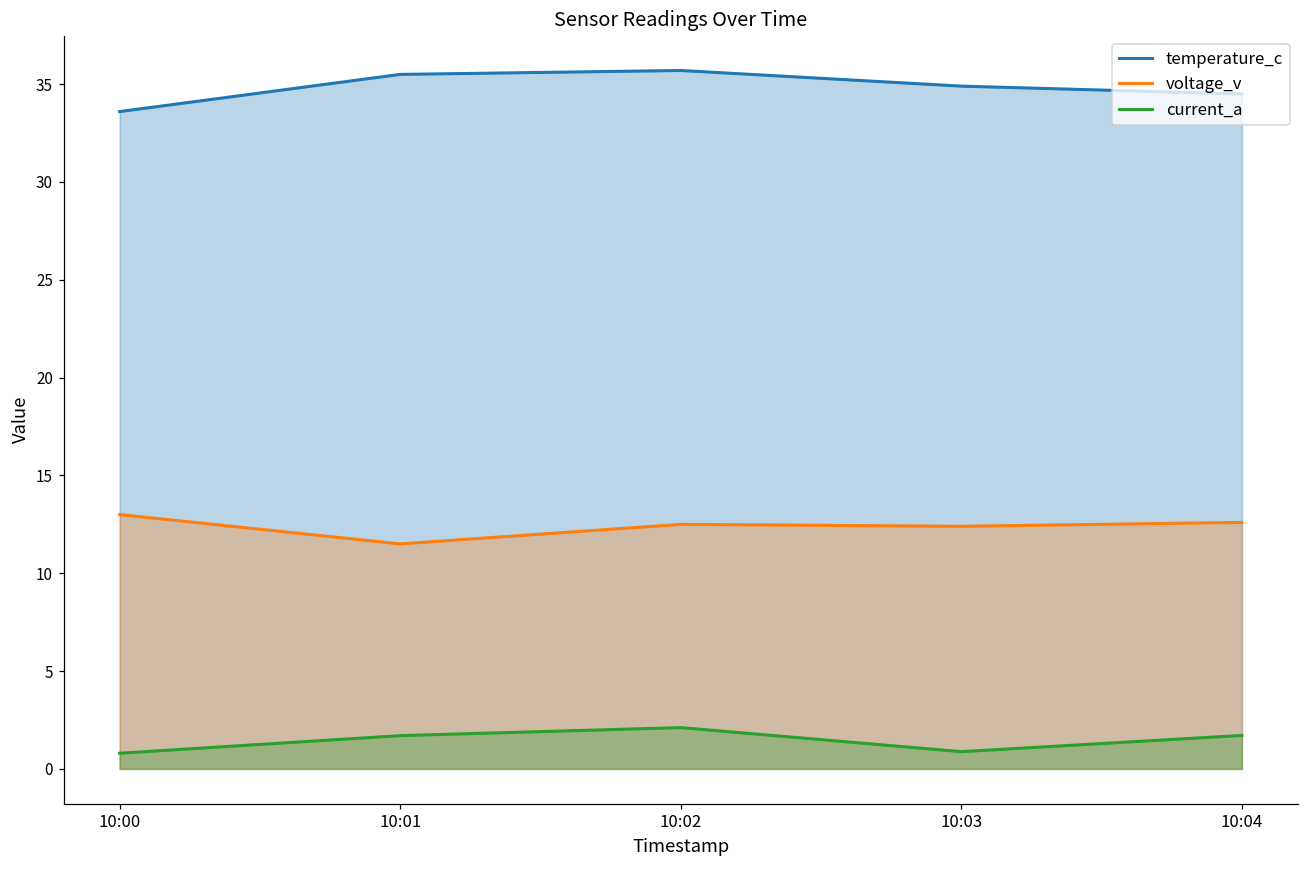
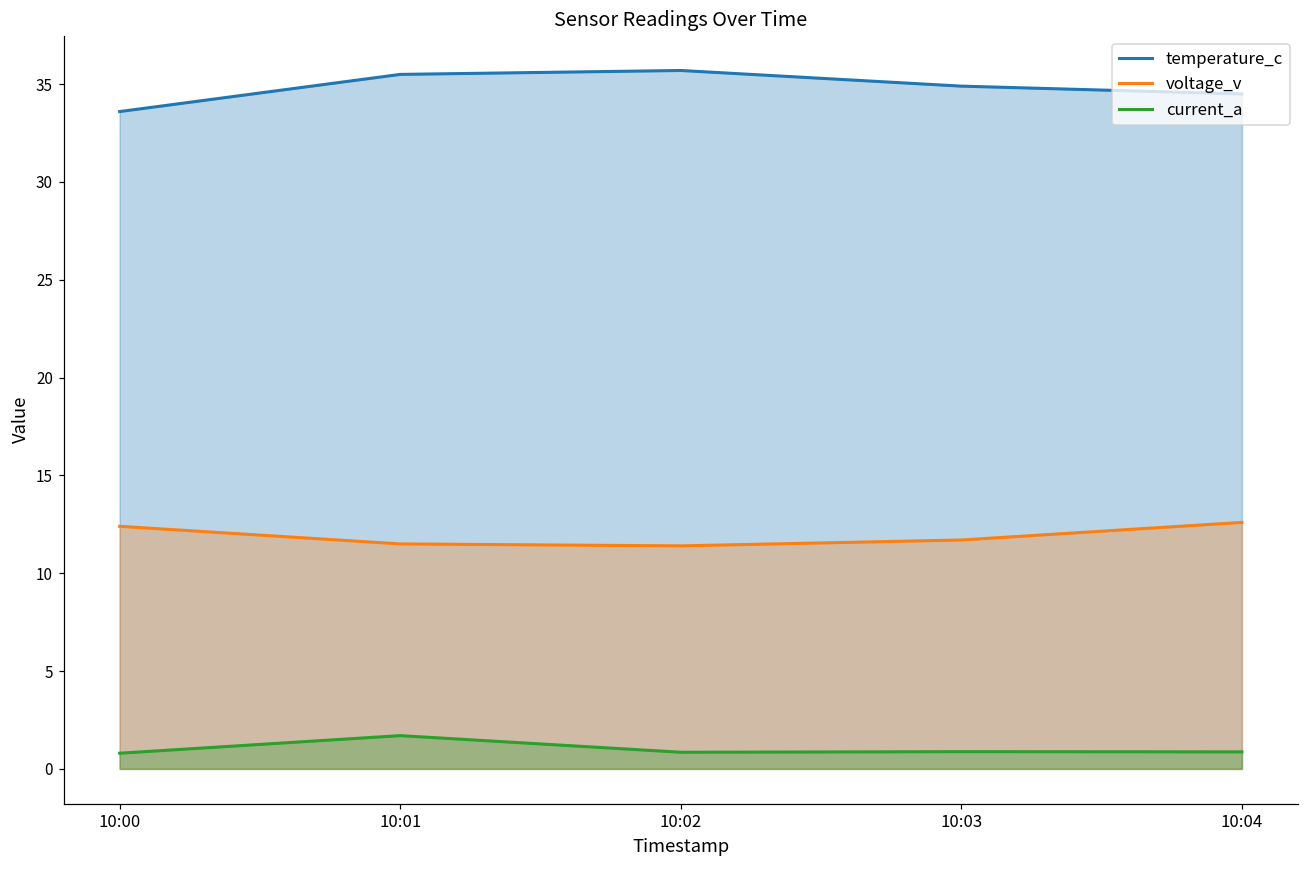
voltage_v, 10:00: 13.0 -> 12.4
voltage_v, 10:02: 12.5 -> 11.4
current_a, 10:02: 2.1 -> 0.9
voltage_v, 10:03: 12.4 -> 11.7
current_a, 10:04: 1.7 -> 0.9
